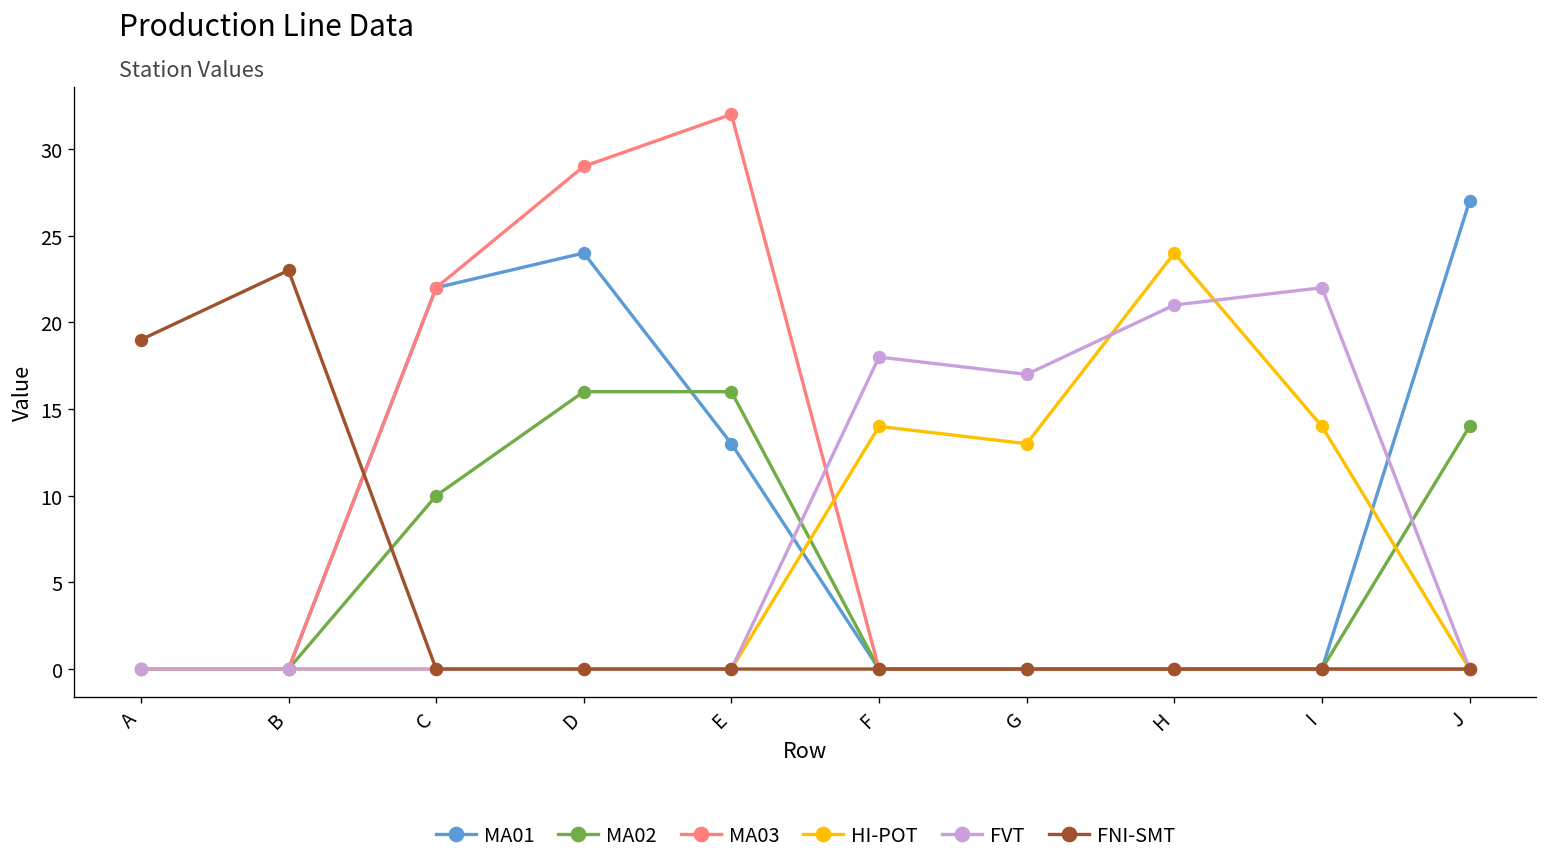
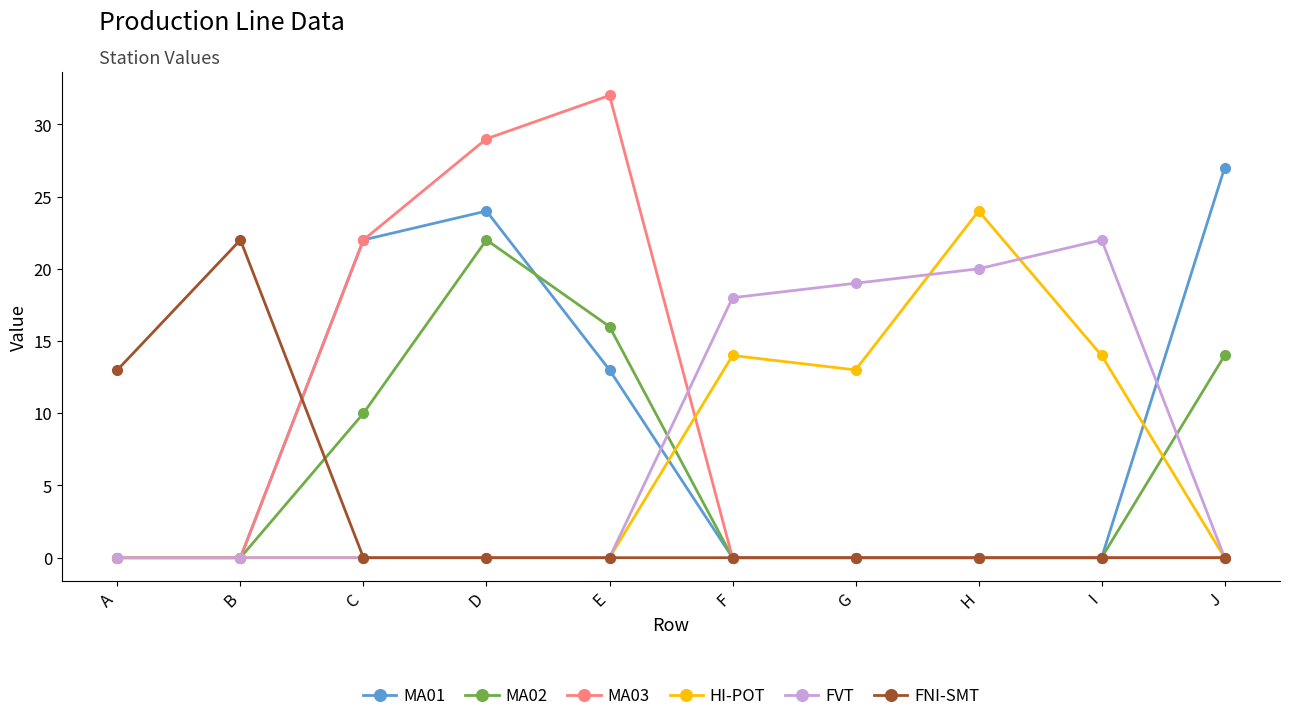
FNI-SMT, A: 19 -> 13
FNI-SMT, B: 23 -> 22
MA02, D: 16 -> 22
FVT, G: 17 -> 19
FVT, H: 21 -> 20
